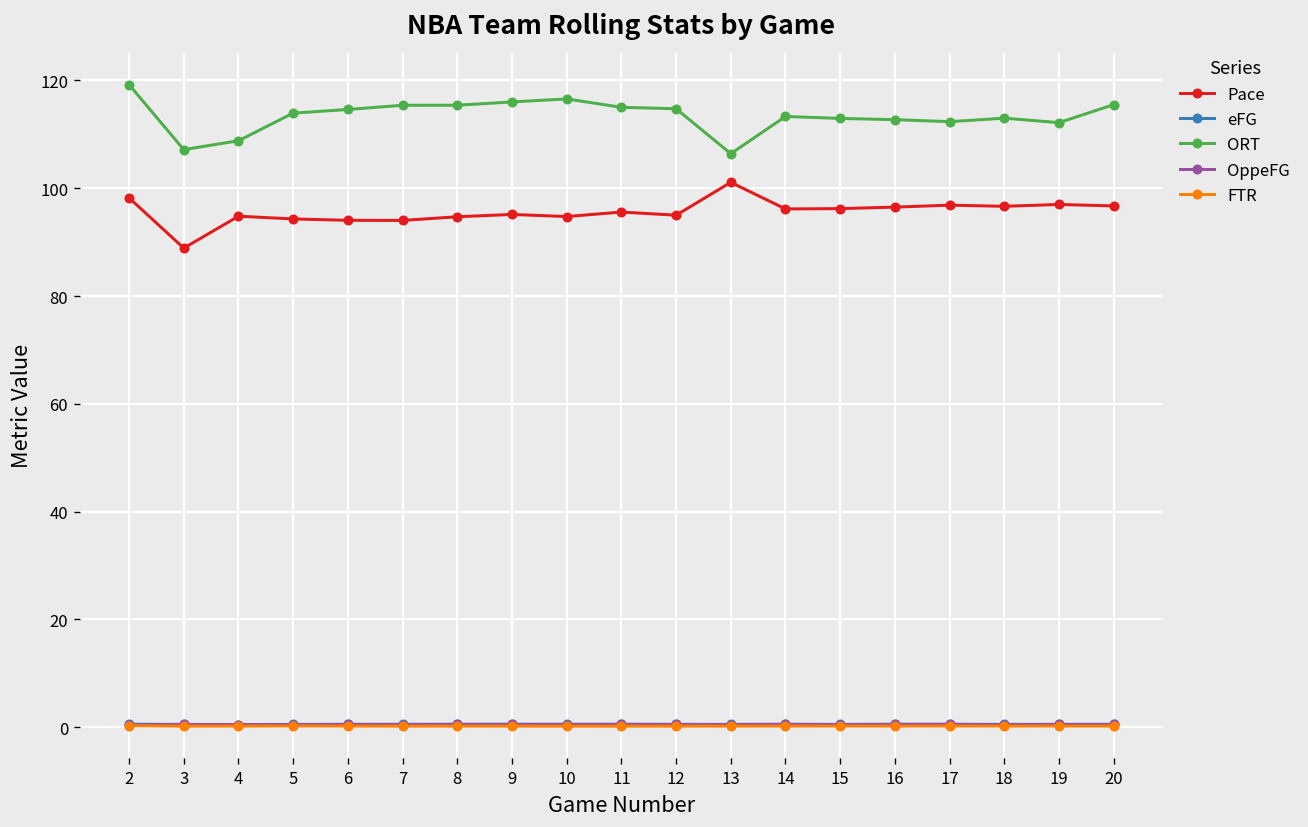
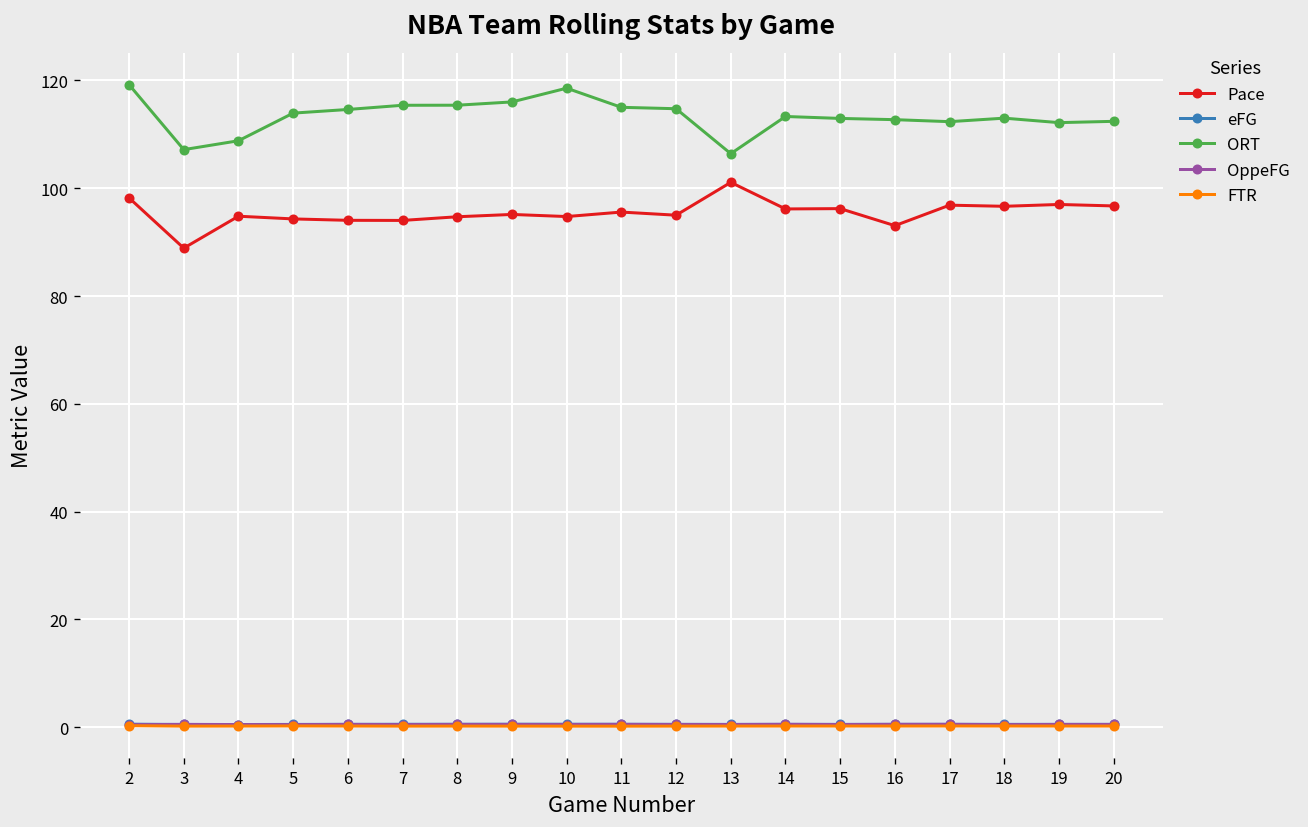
ORT, 10: 117 -> 119
Pace, 16: 96 -> 93
ORT, 20: 116 -> 112
